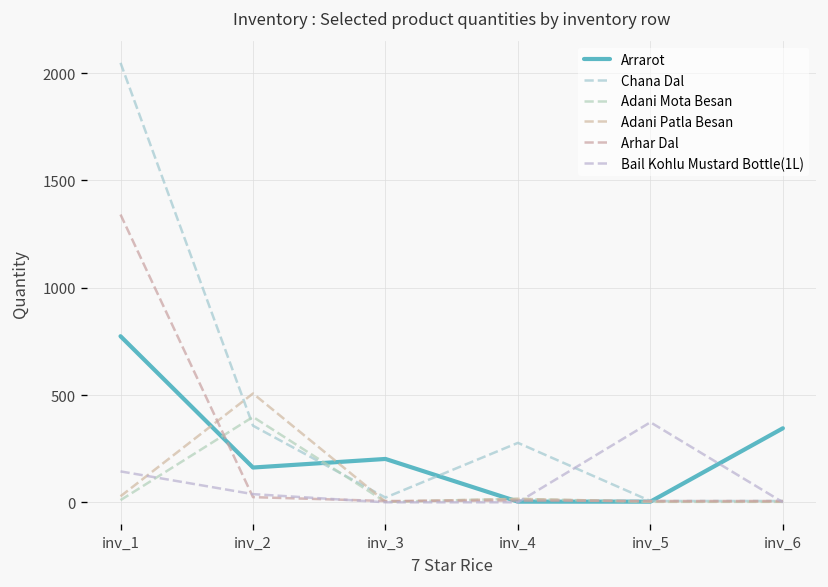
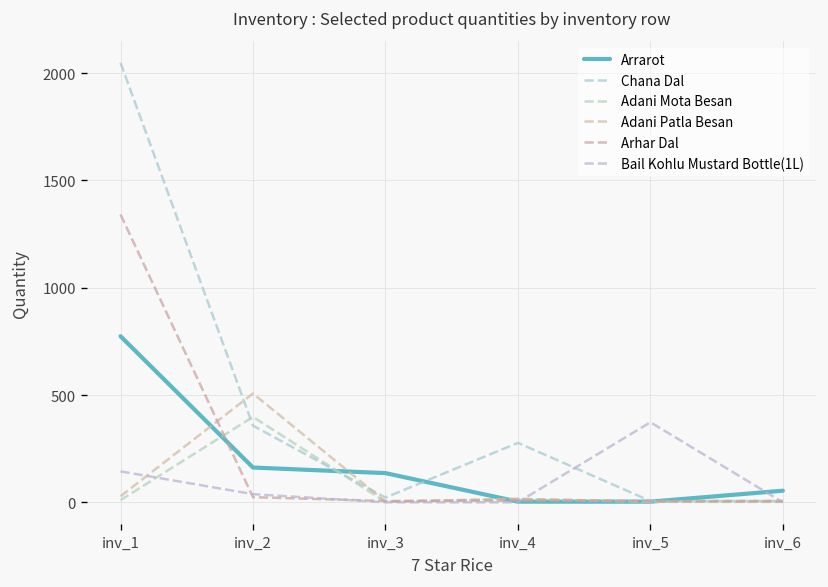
Arrarot, inv_3: 200 -> 140
Arrarot, inv_6: 350 -> 50
